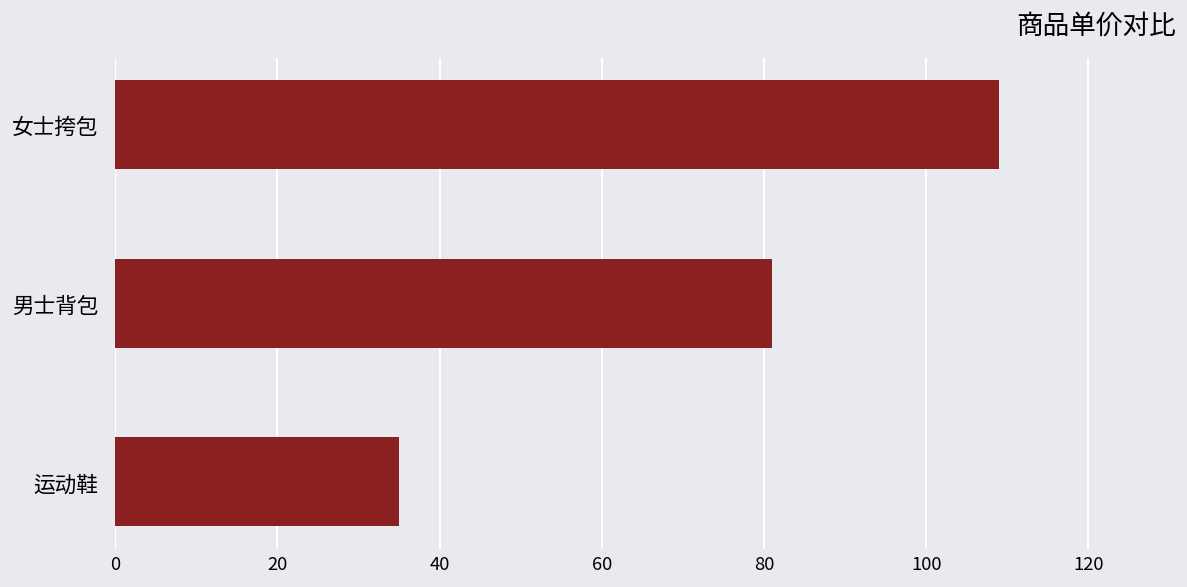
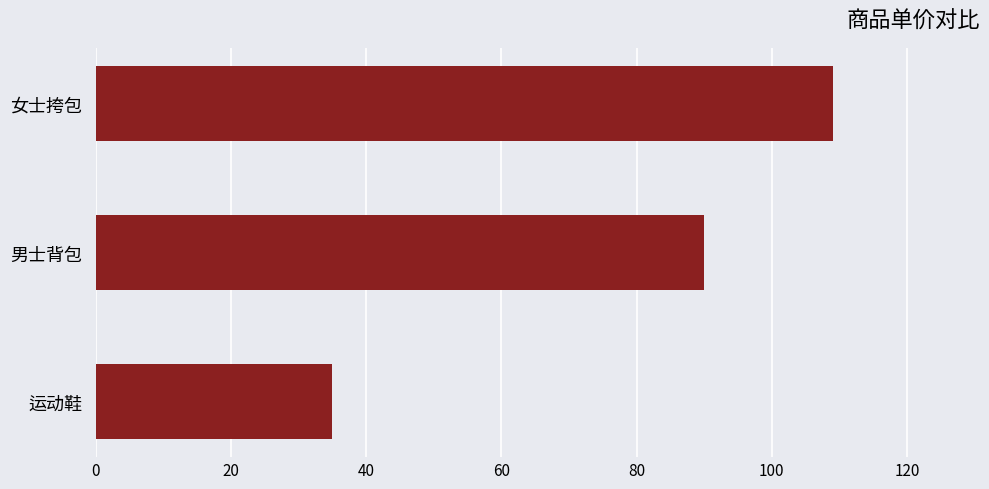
男士背包: 81 -> 90
